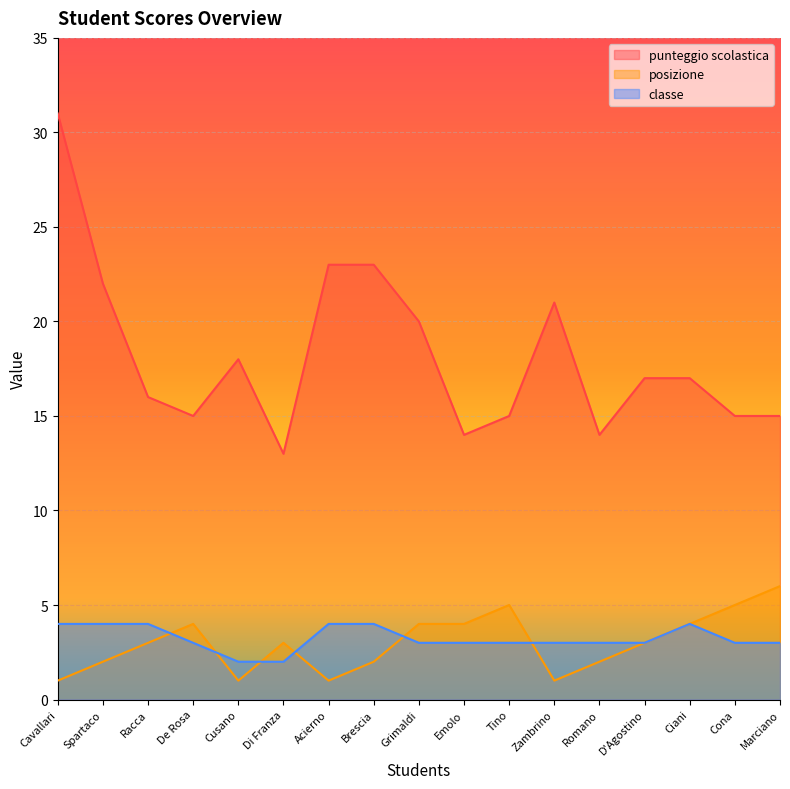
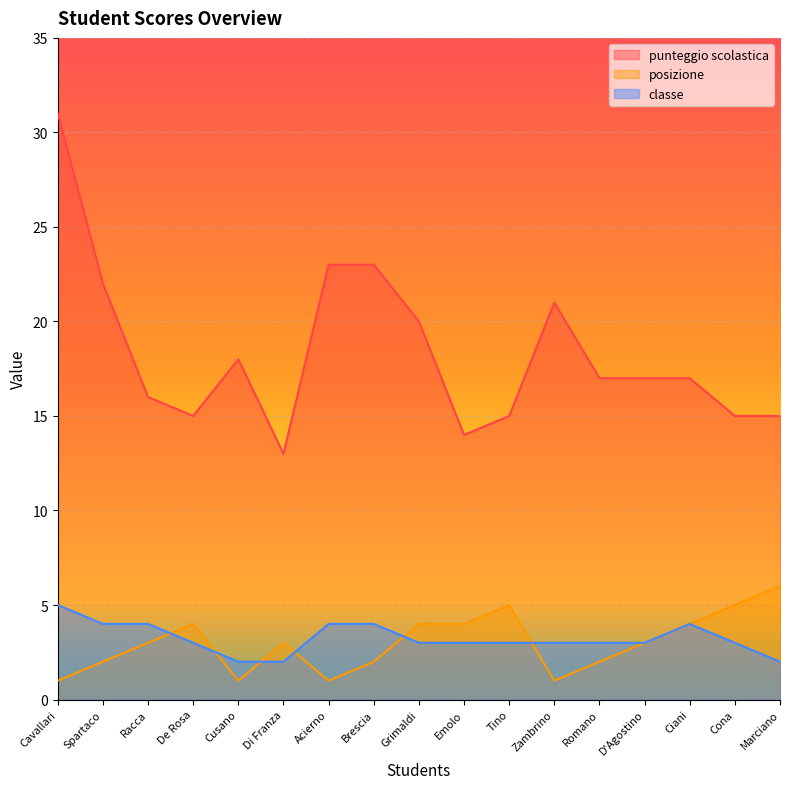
classe, Cavallari: 4 -> 5
punteggio scolastica, Romano: 14 -> 17
classe, Marciano: 3 -> 2
